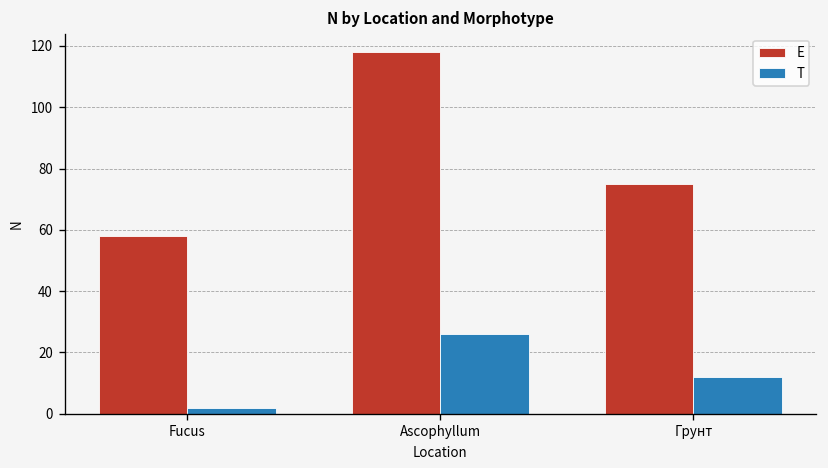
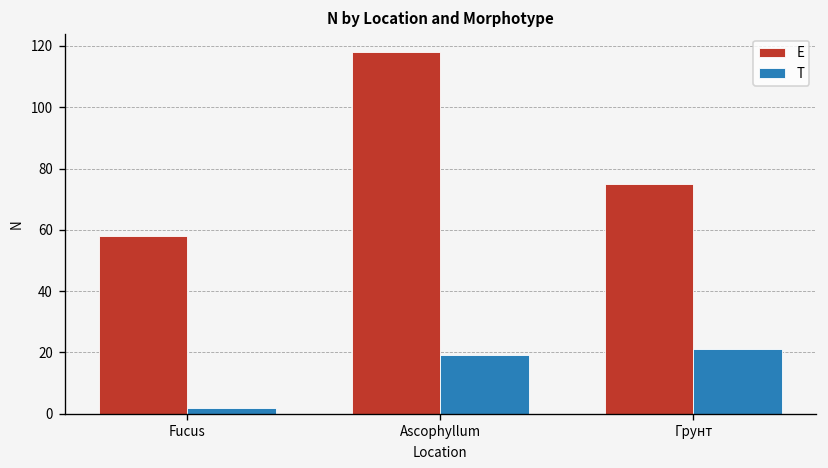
T, Ascophyllum: 26 -> 19
T, Грунт: 12 -> 21
